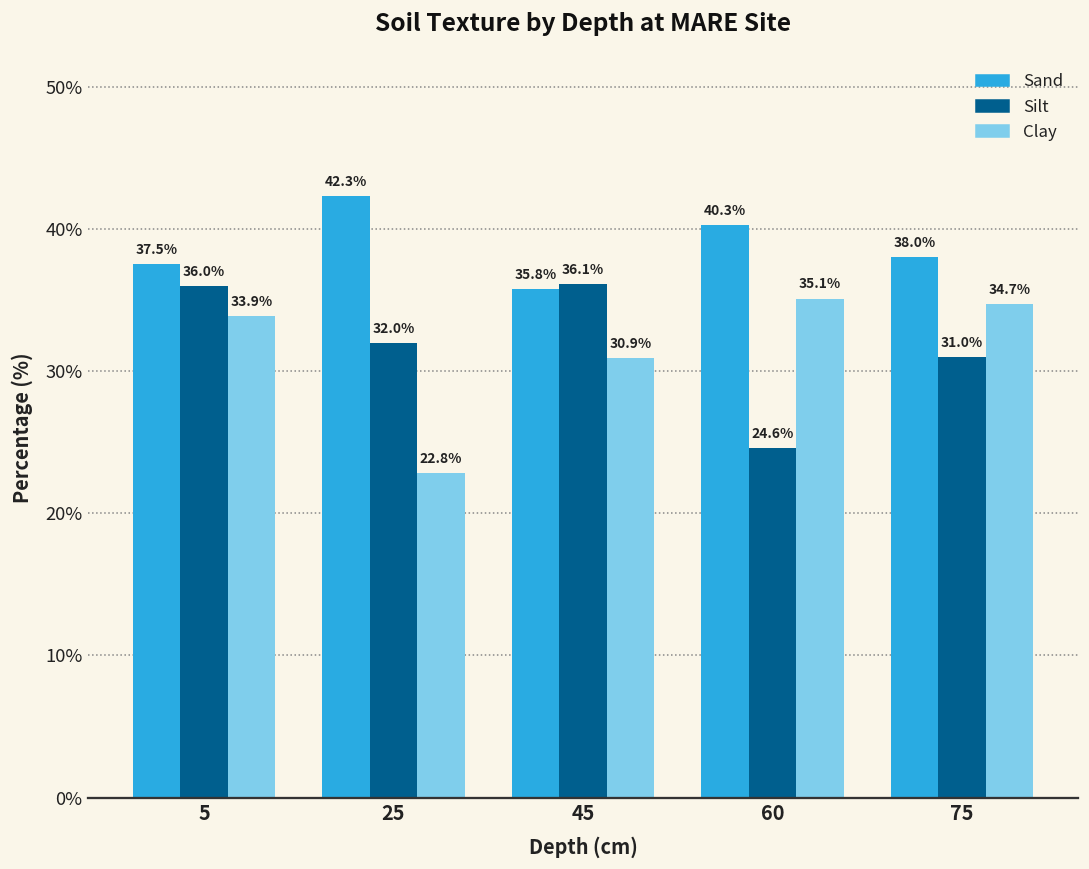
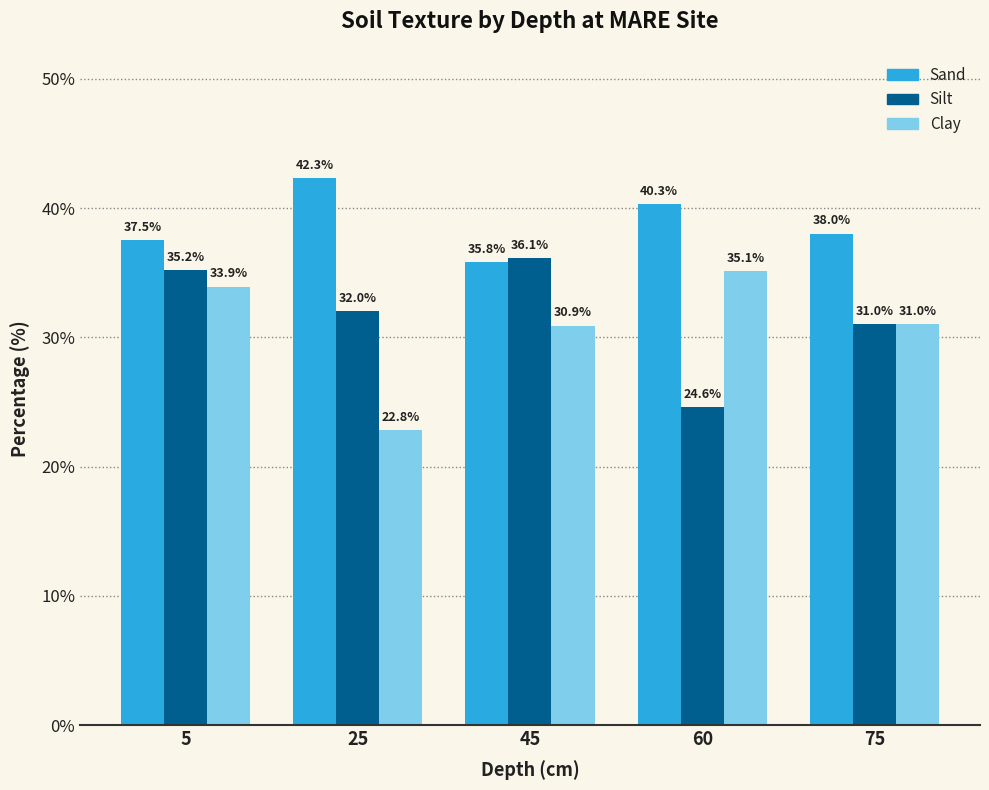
Silt, 5: 36.0% -> 35.2%
Clay, 75: 34.7% -> 31.0%
